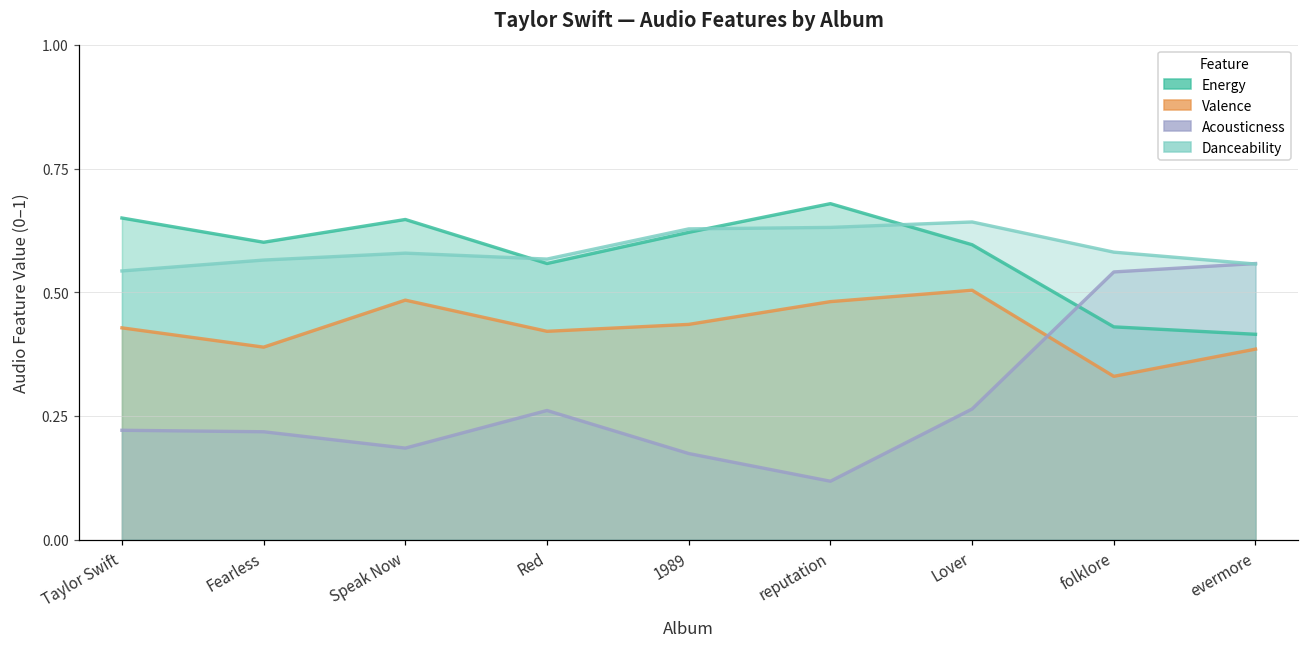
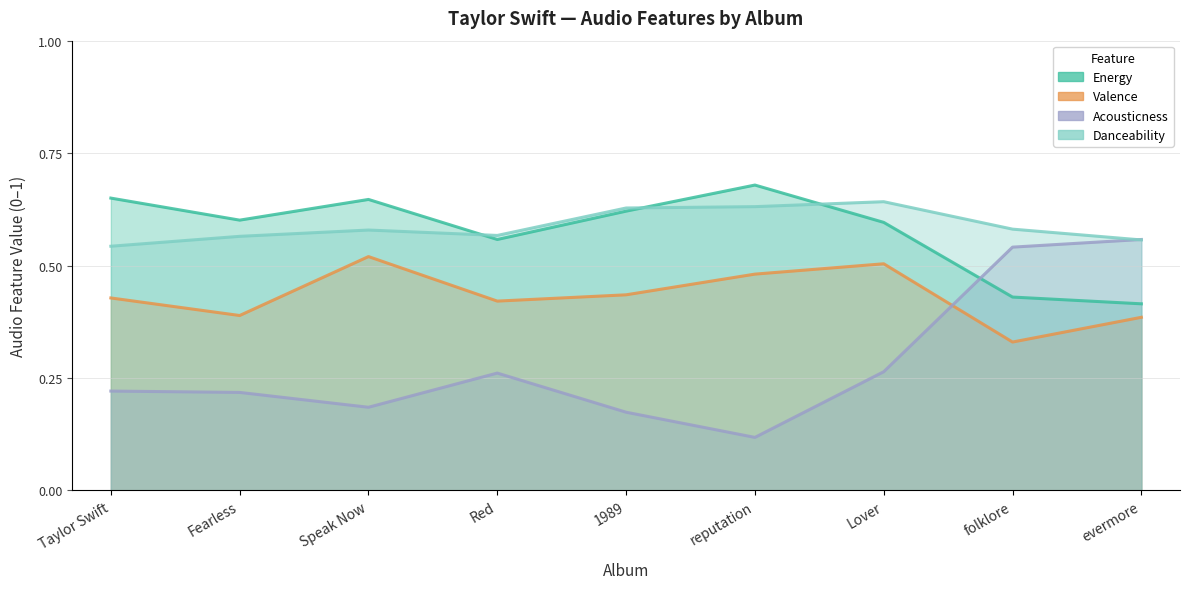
Valence, Speak Now: 0.48 -> 0.52
